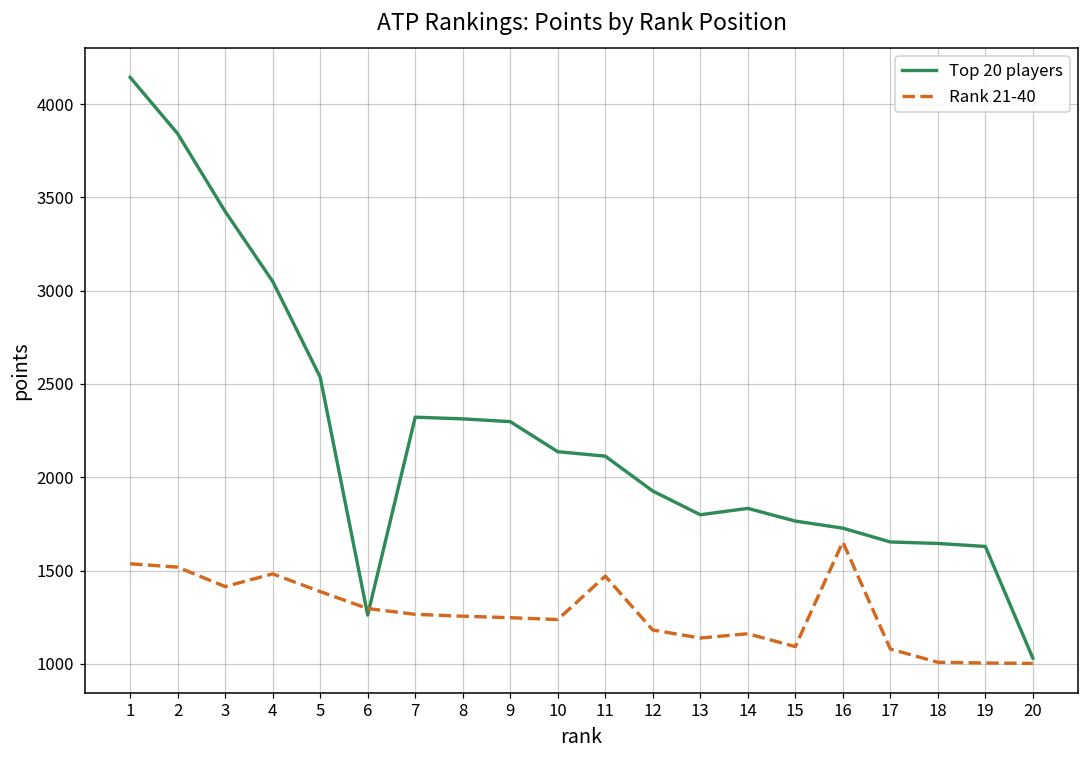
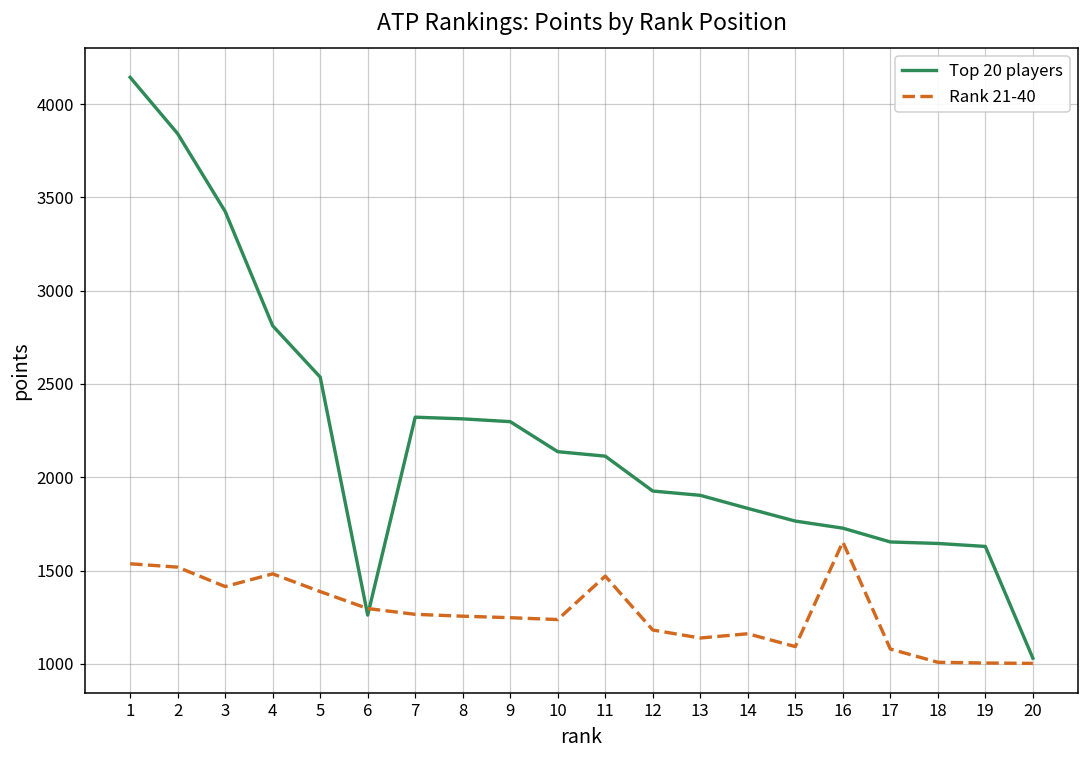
Top 20 players, 4: 3050 -> 2810
Top 20 players, 13: 1800 -> 1900
